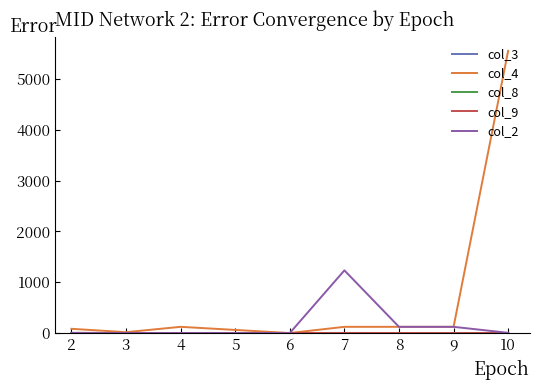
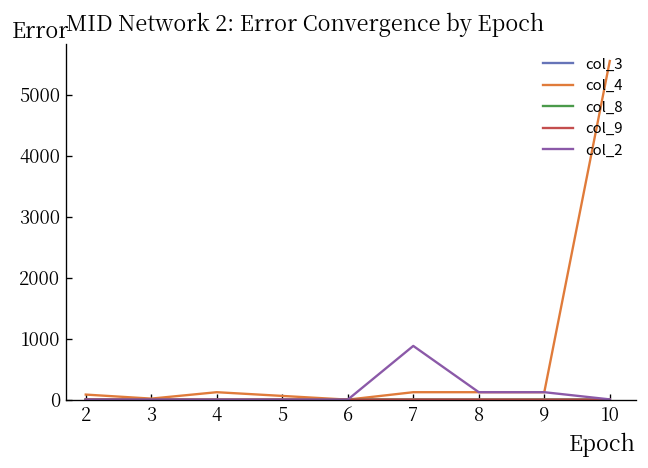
col_2, 7: 1200 -> 900
